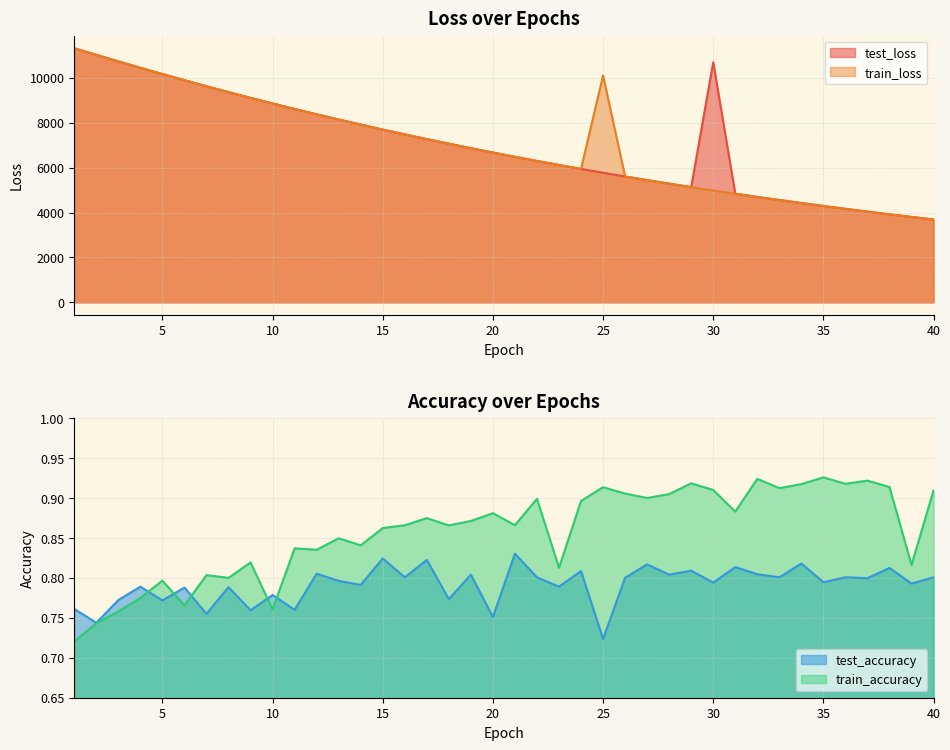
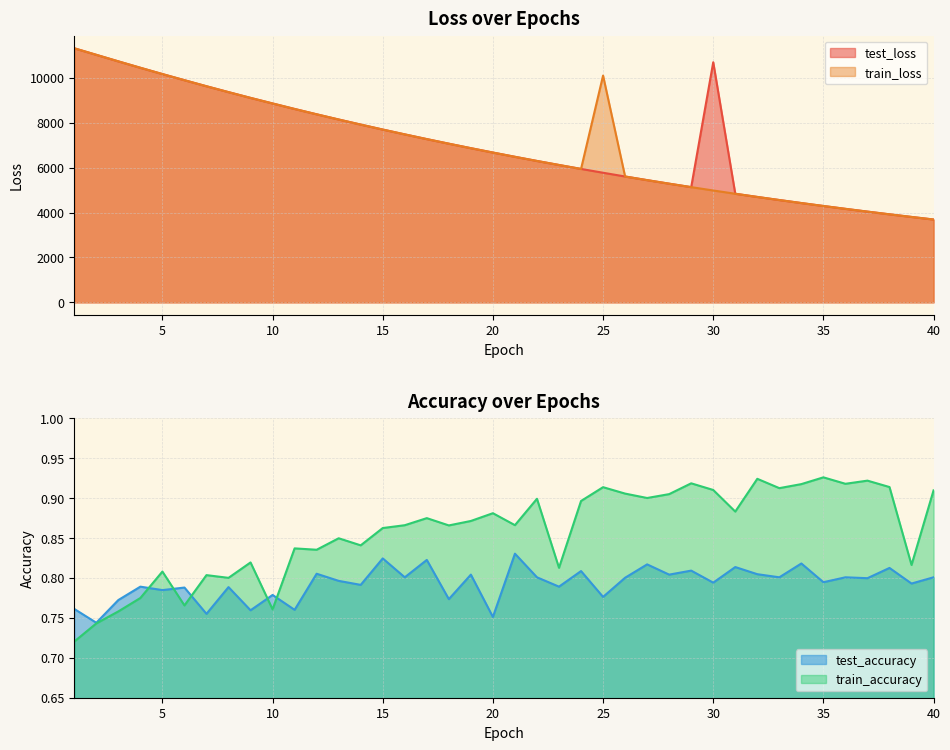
Accuracy over Epochs, test_accuracy, 5: 0.77 -> 0.78
Accuracy over Epochs, train_accuracy, 5: 0.80 -> 0.81
Accuracy over Epochs, test_accuracy, 25: 0.72 -> 0.78
